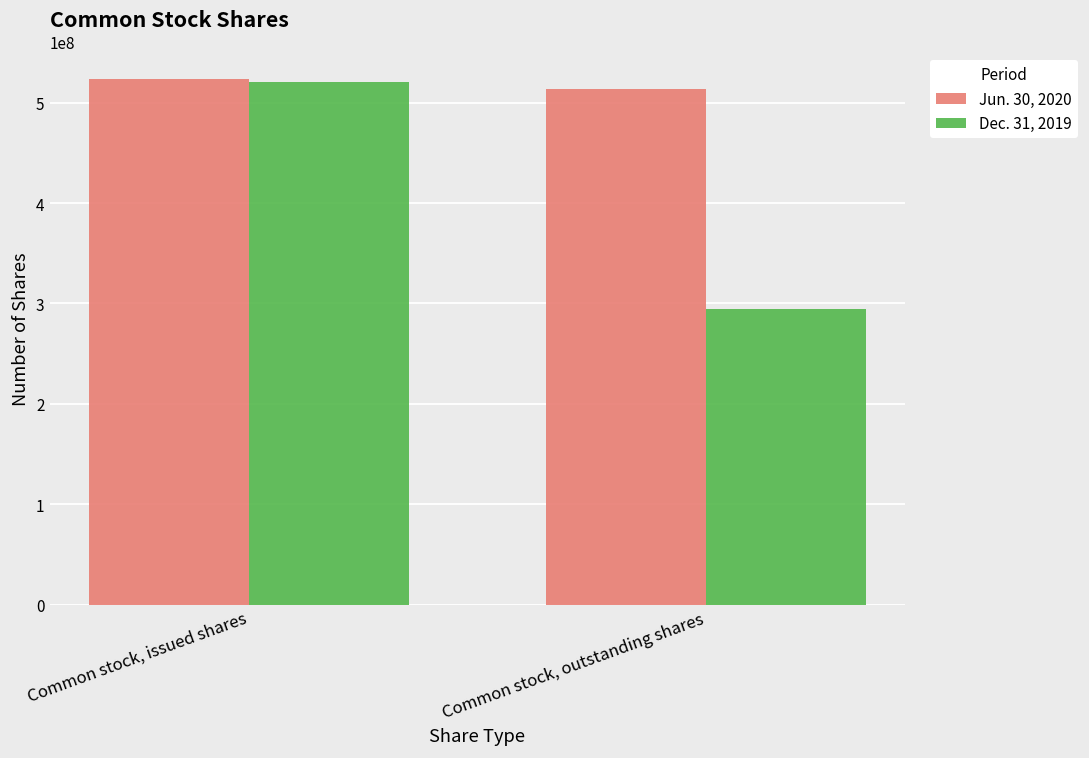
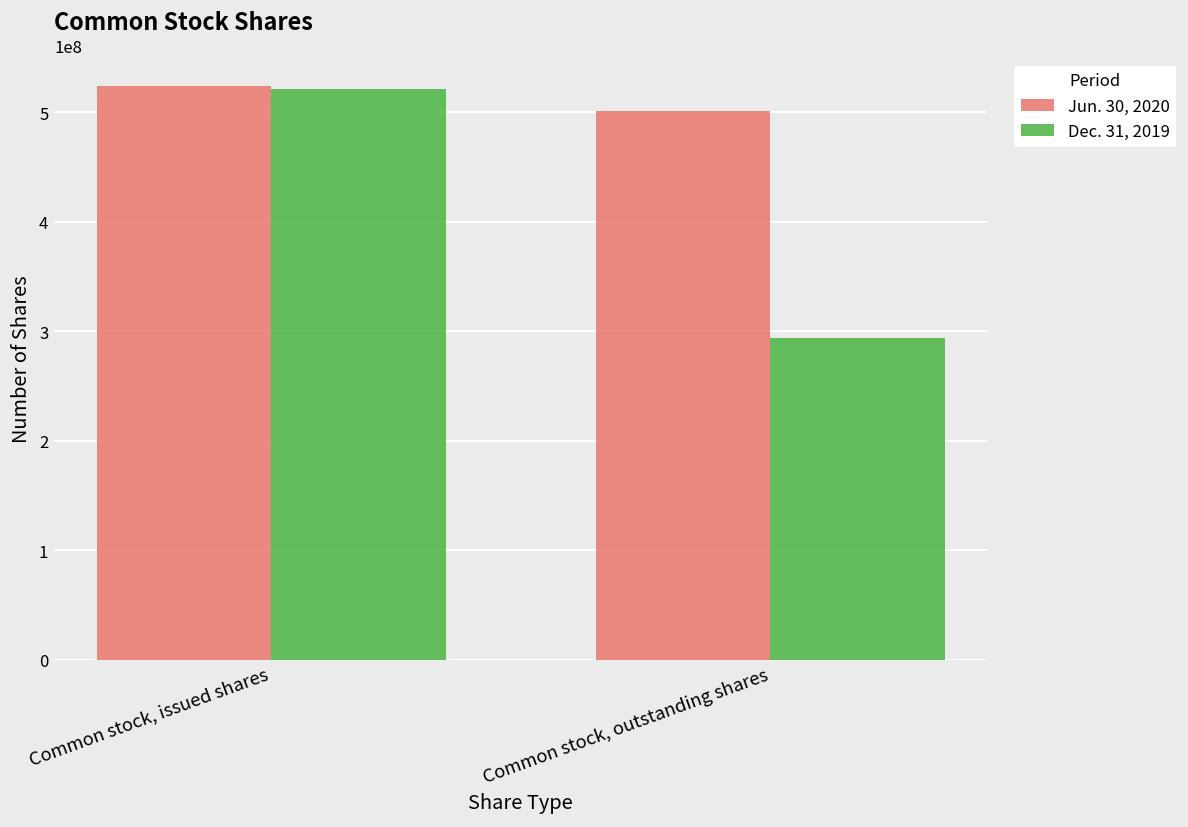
Jun. 30, 2020, Common stock, outstanding shares: 510000000 -> 500000000
